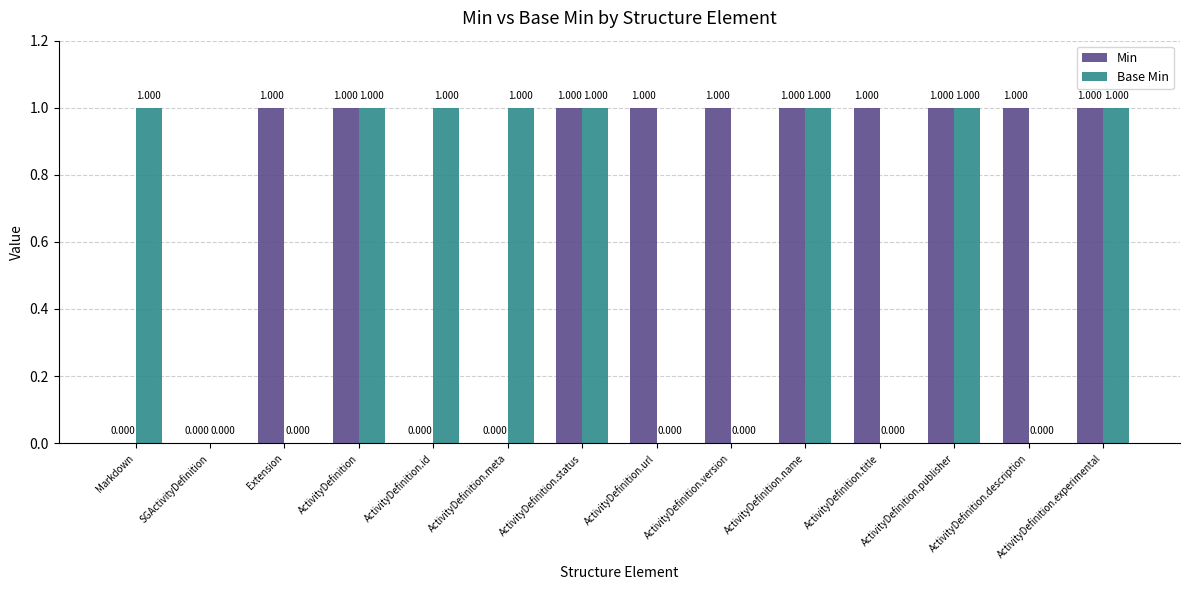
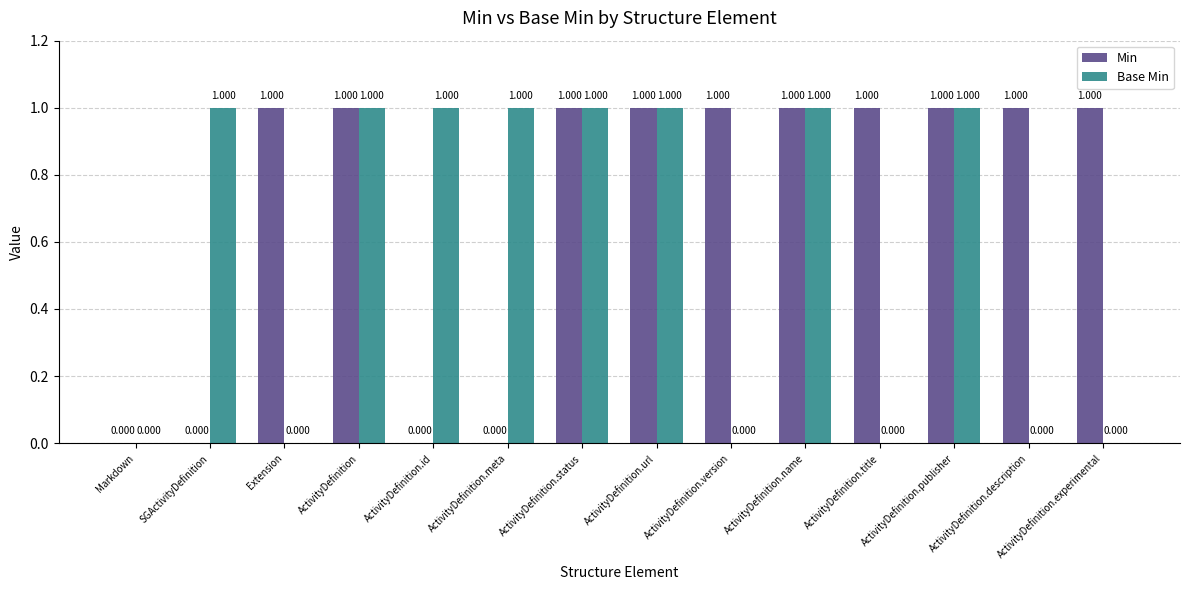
Base Min, Markdown: 1.000 -> 0.000
Base Min, SGActivityDefinition: 0.000 -> 1.000
Base Min, ActivityDefinition.url: 0.000 -> 1.000
Base Min, ActivityDefinition.experimental: 1.000 -> 0.000
